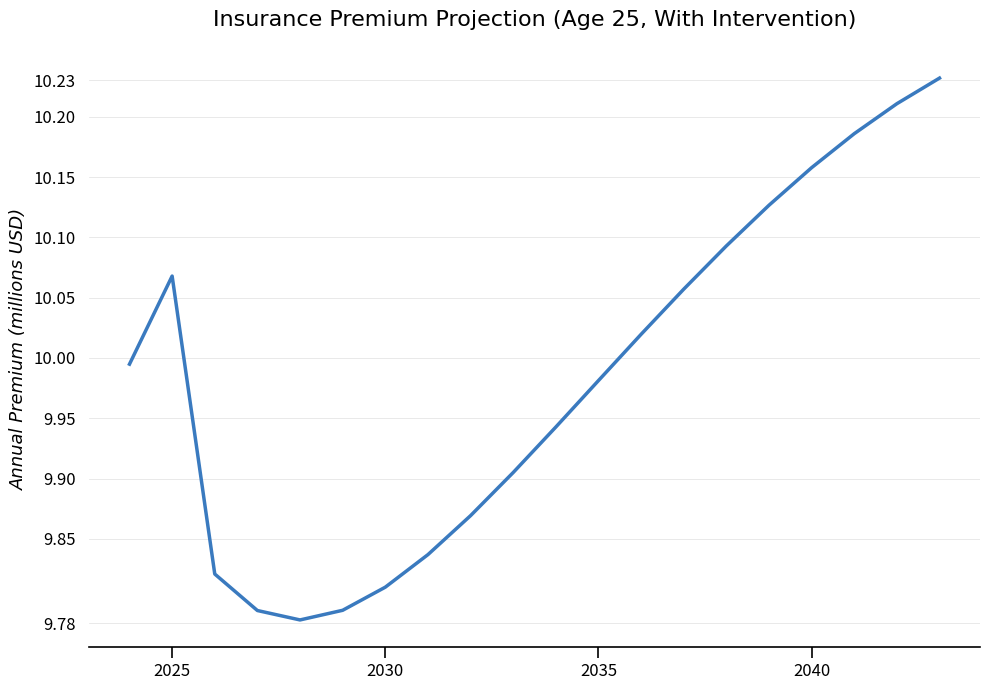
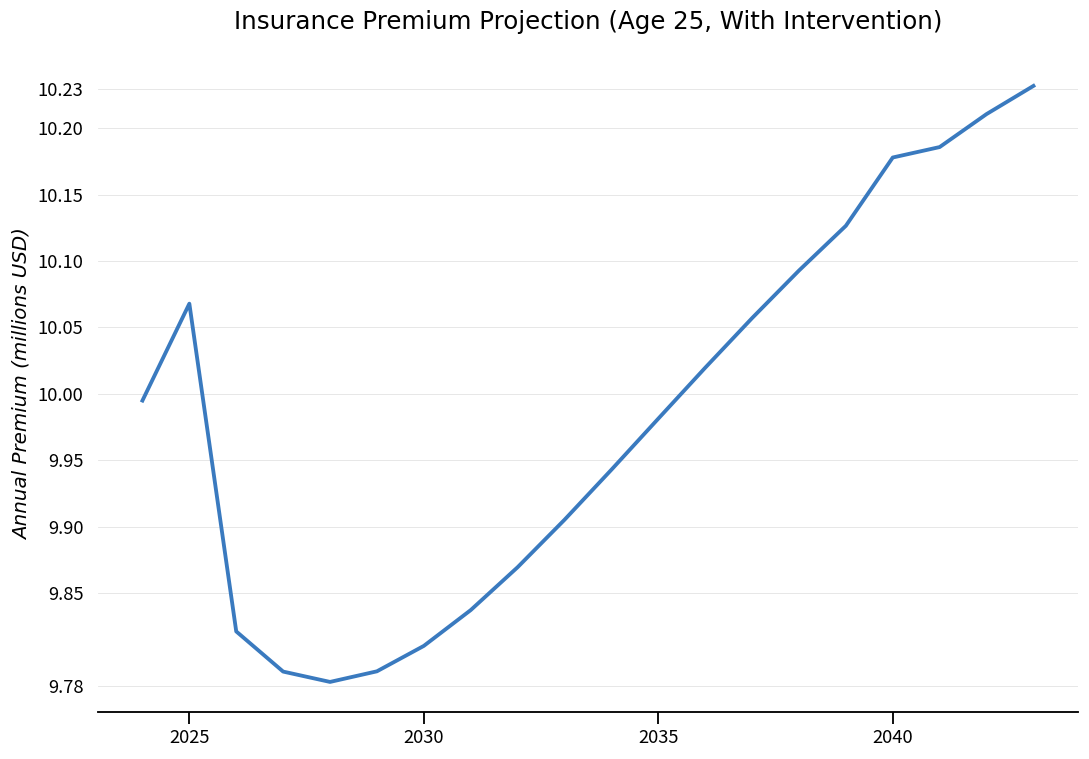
2040: 10.158 -> 10.178
